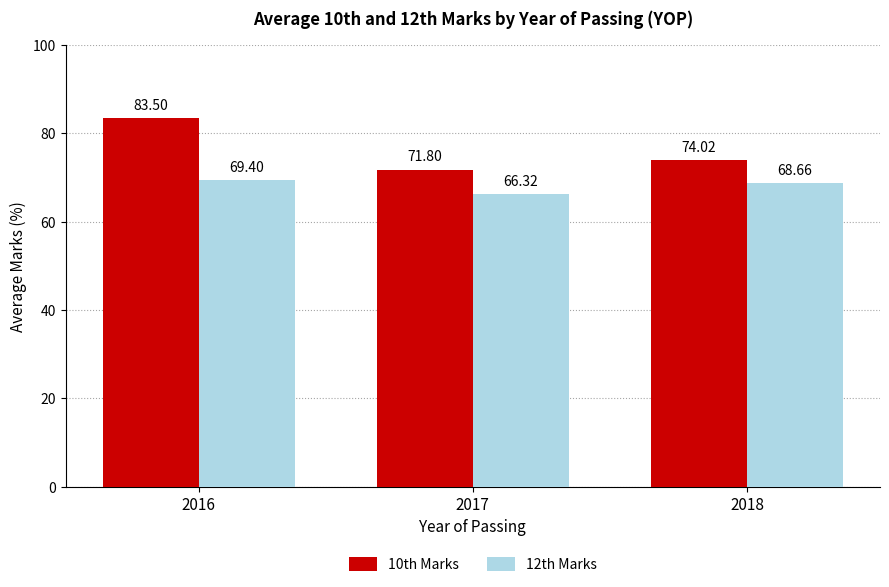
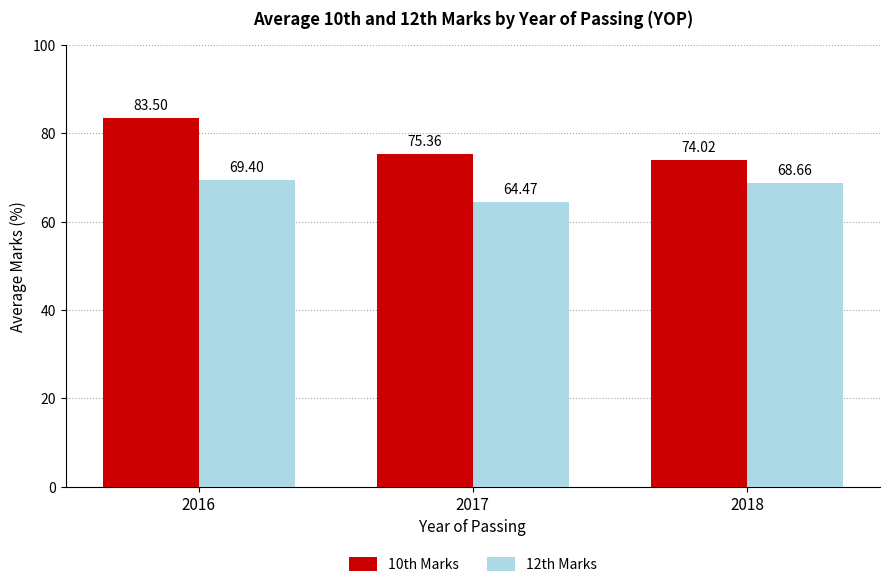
10th Marks, 2017: 71.80 -> 75.36
12th Marks, 2017: 66.32 -> 64.47
